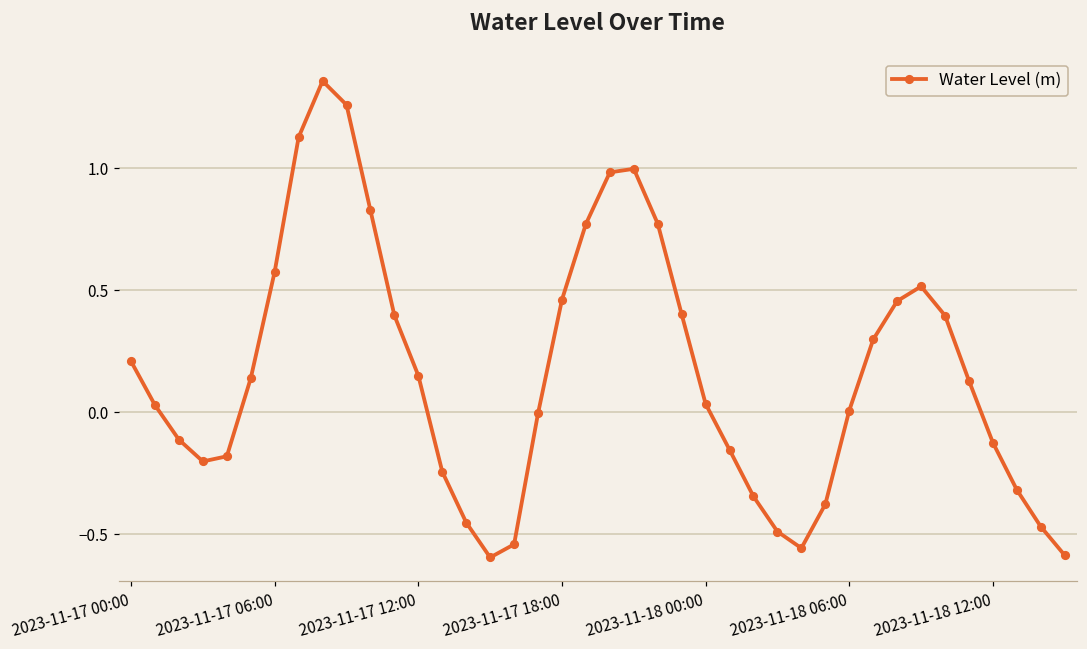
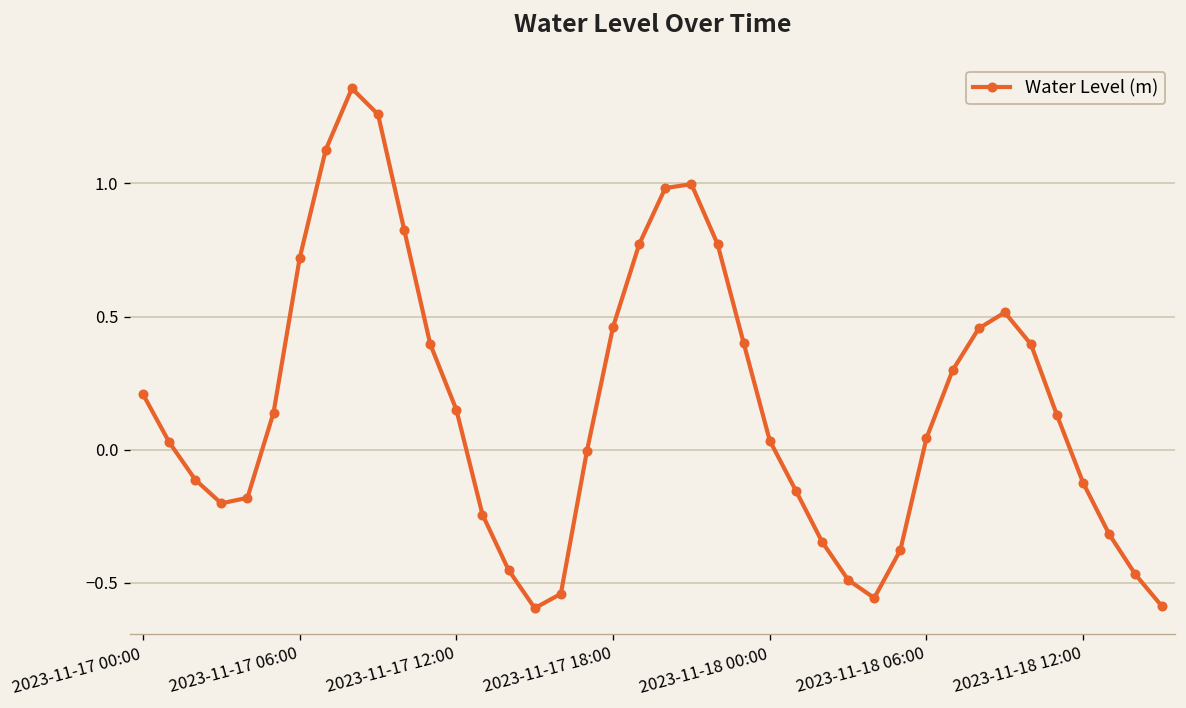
2023-11-17 06:00: 0.58 -> 0.72
2023-11-18 06:00: 0.01 -> 0.04
